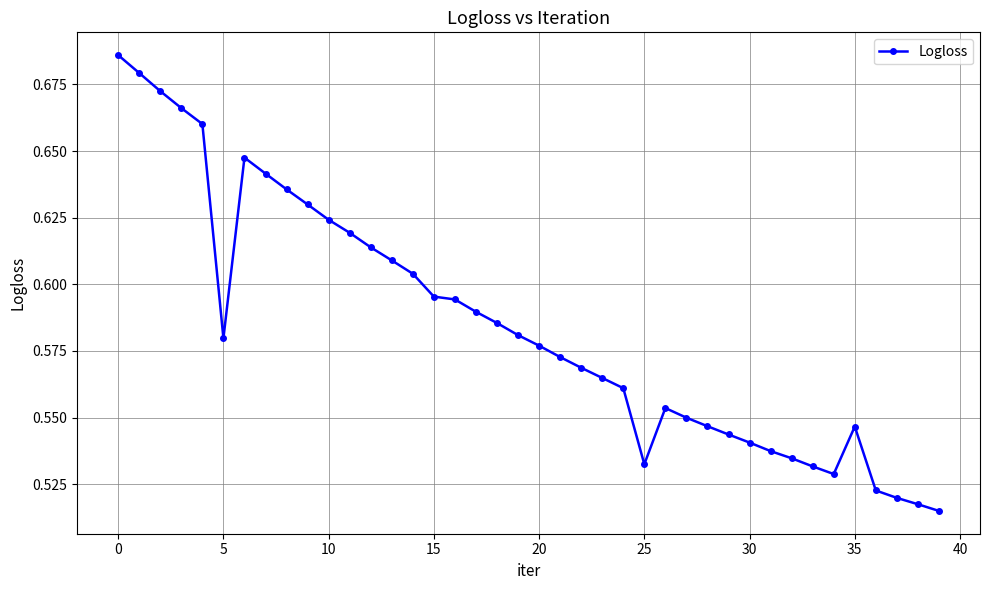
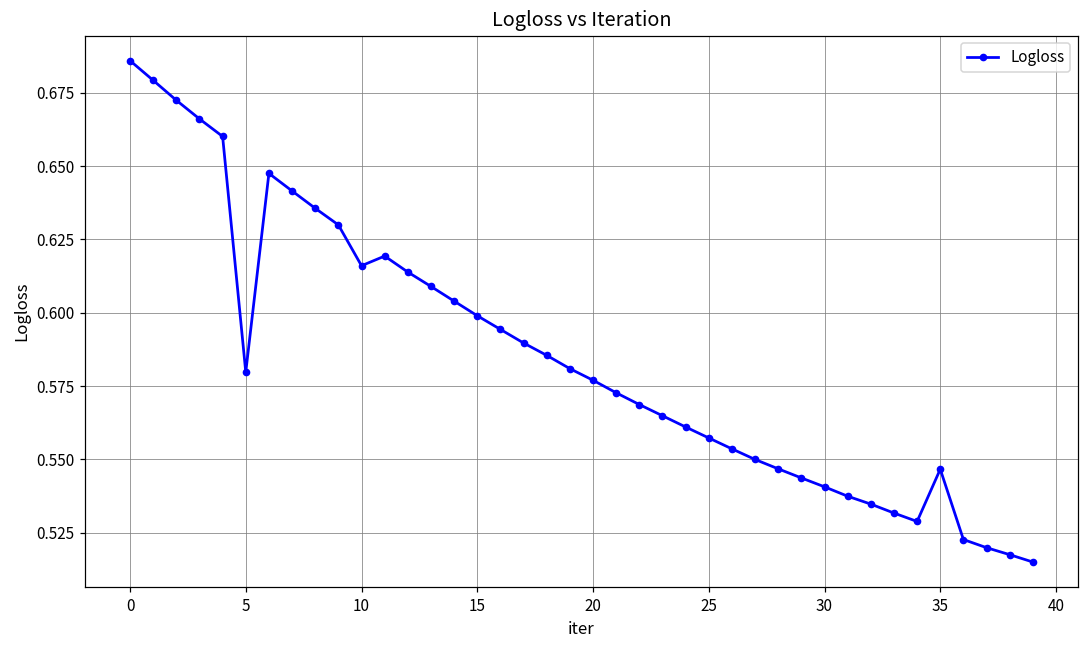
10: 0.624 -> 0.616
15: 0.595 -> 0.599
25: 0.533 -> 0.557
